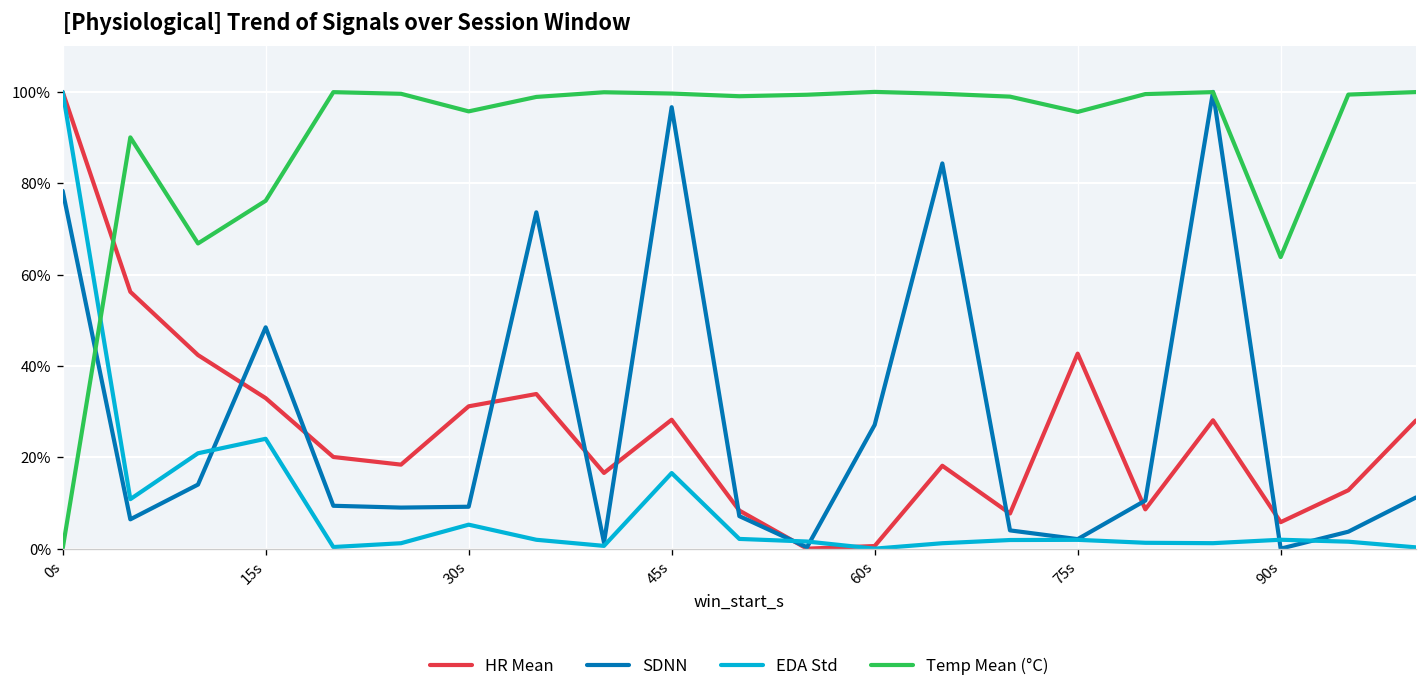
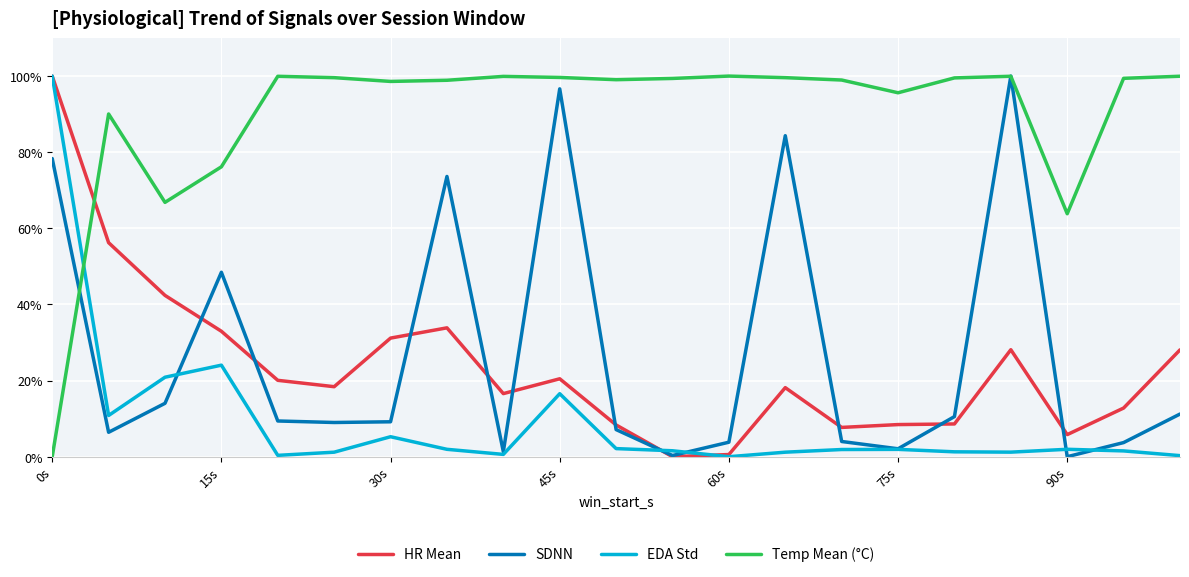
Temp Mean (°C), 30s: 96% -> 99%
HR Mean, 45s: 28% -> 20%
SDNN, 60s: 27% -> 4%
HR Mean, 75s: 43% -> 8%
